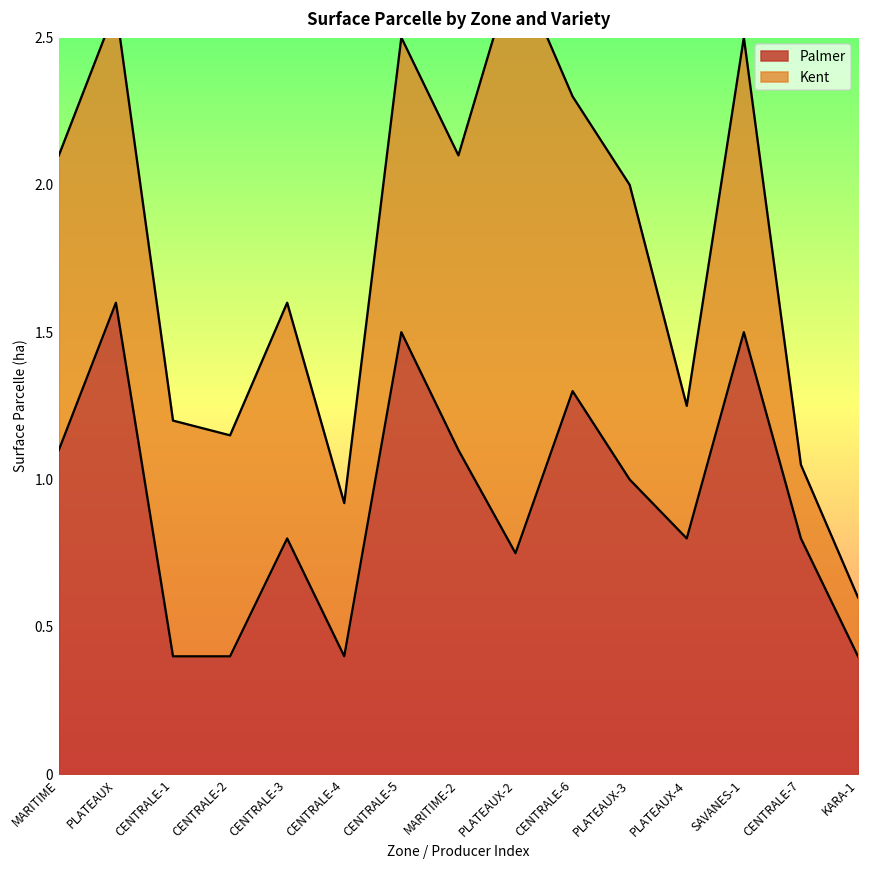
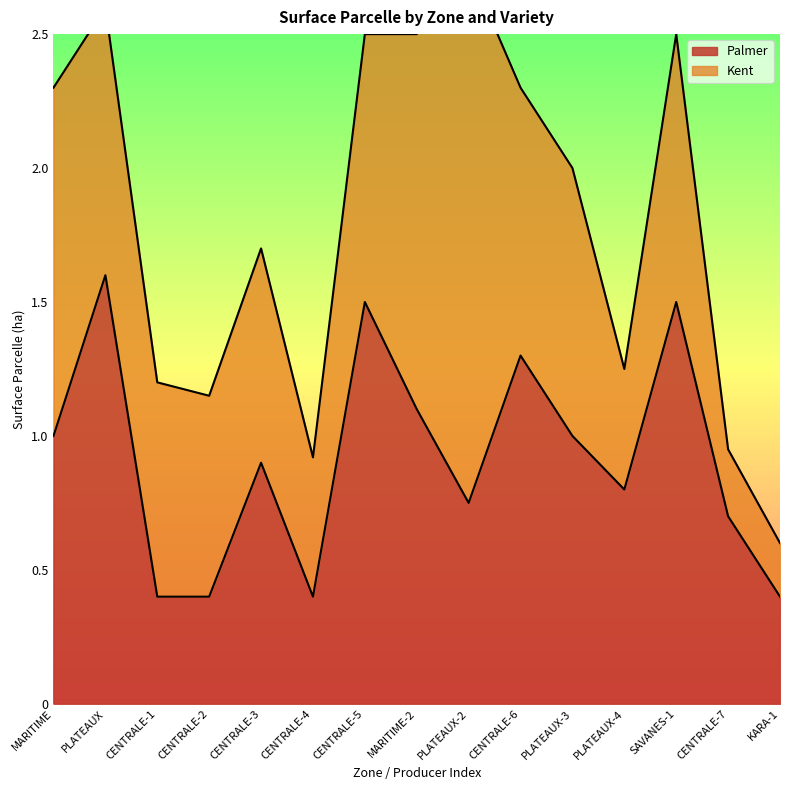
Palmer, MARITIME: 1.1 -> 1.0
Kent, MARITIME: 1.0 -> 1.3
Palmer, CENTRALE-3: 0.8 -> 0.9
Kent, MARITIME-2: 1.0 -> 1.4
Palmer, CENTRALE-7: 0.8 -> 0.7
